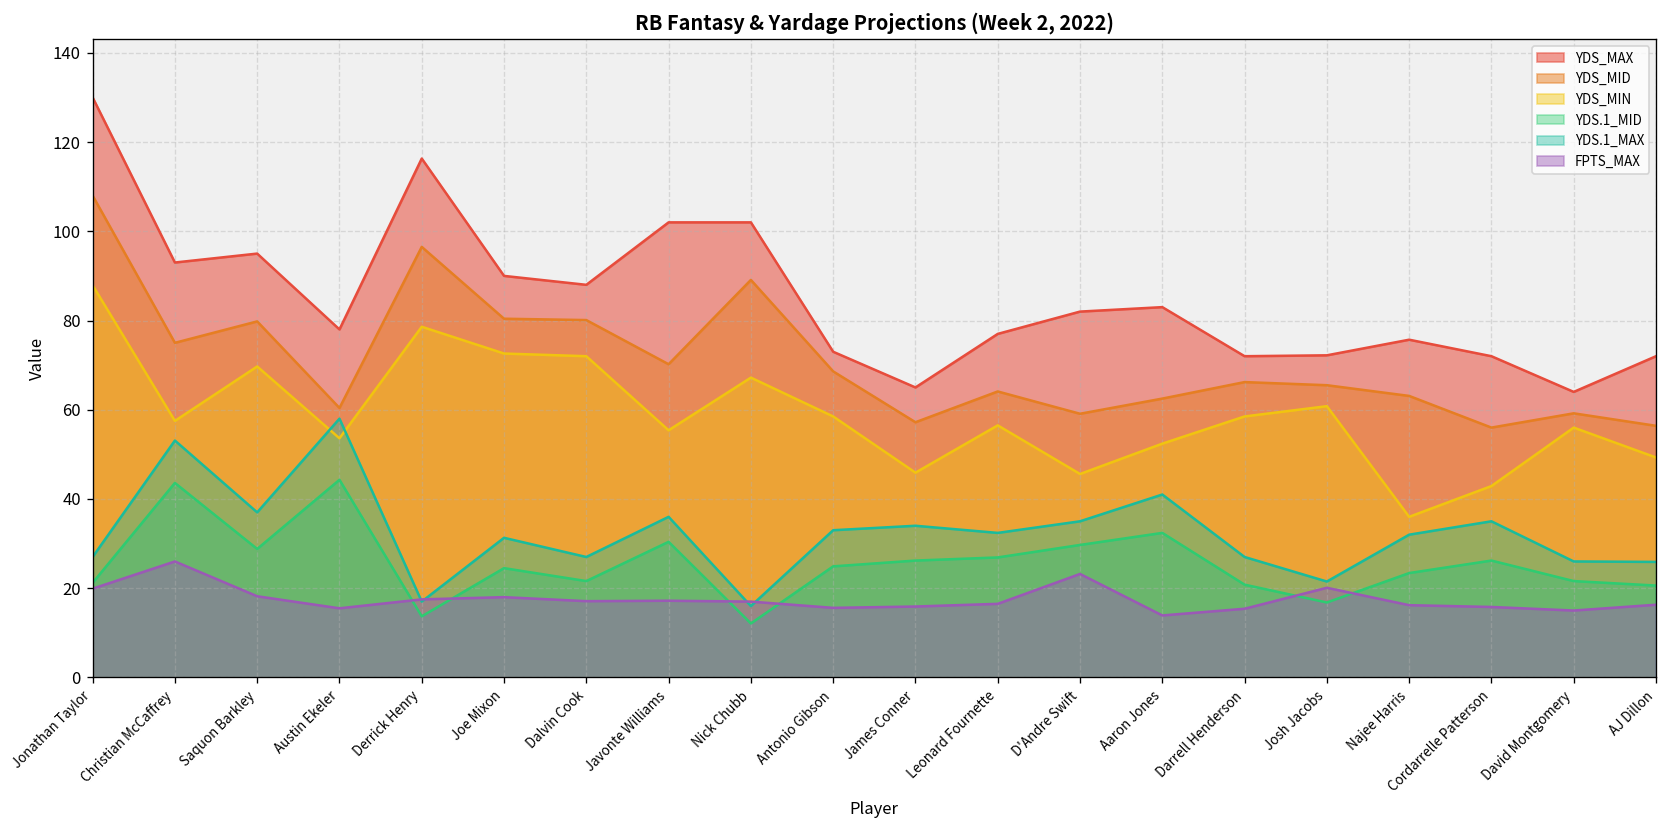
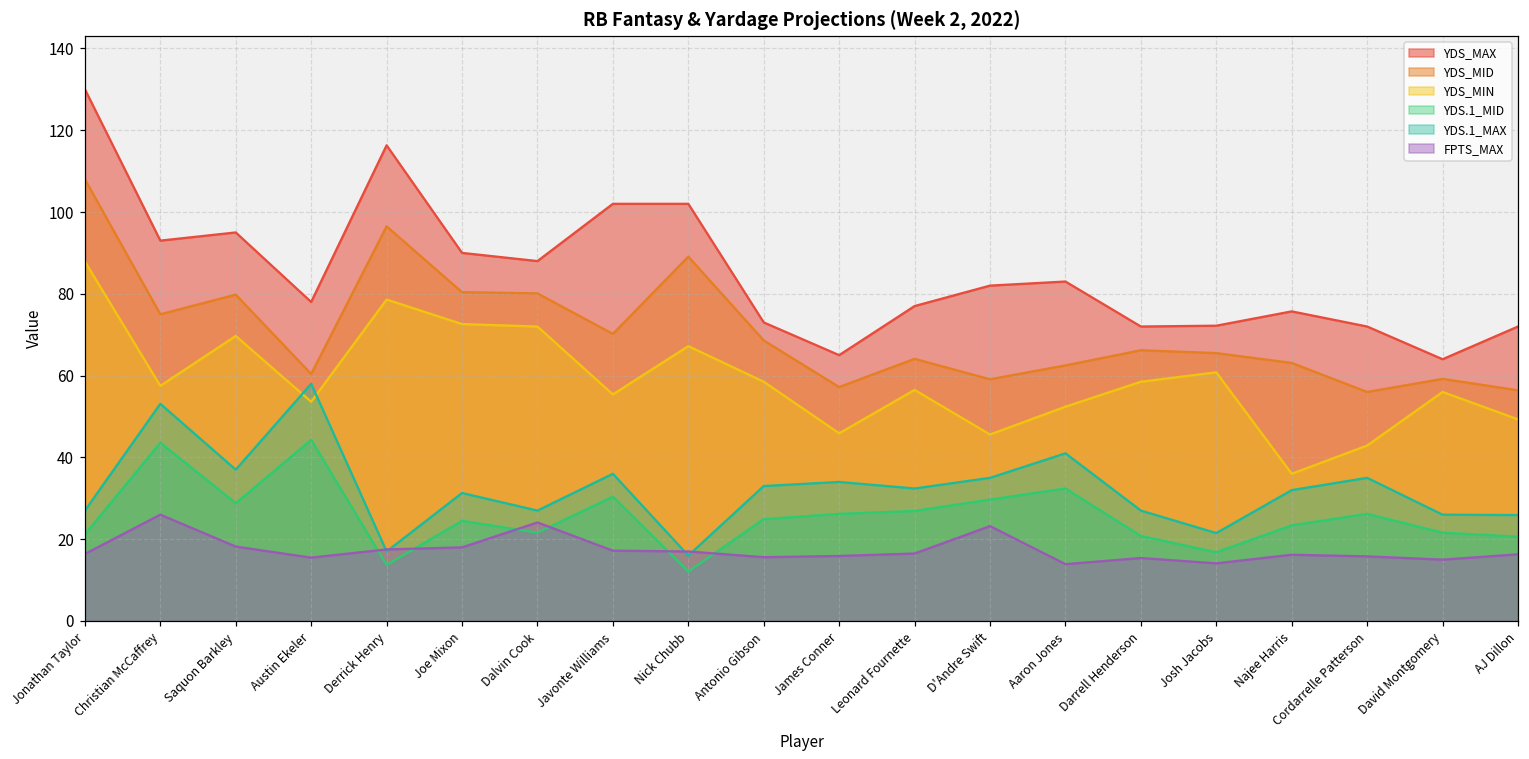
FPTS_MAX, Jonathan Taylor: 20 -> 16
FPTS_MAX, Dalvin Cook: 17 -> 24
FPTS_MAX, Josh Jacobs: 20 -> 14
